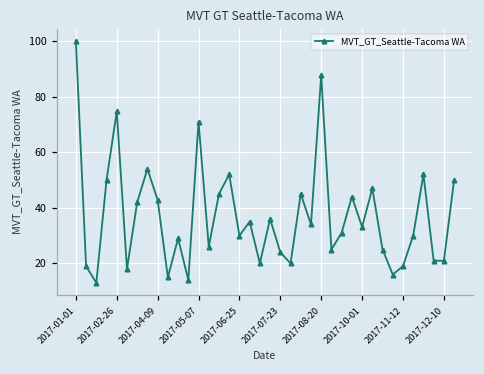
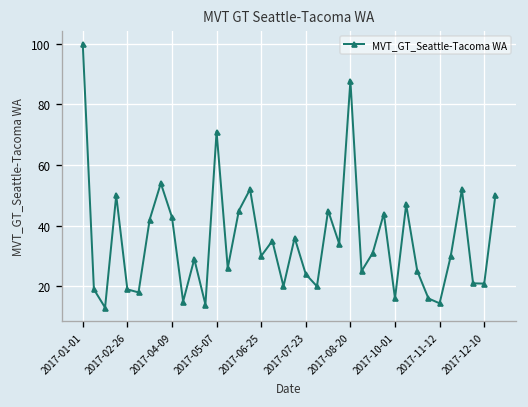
2017-02-26: 75 -> 19
2017-10-01: 33 -> 16
2017-11-12: 19 -> 14
